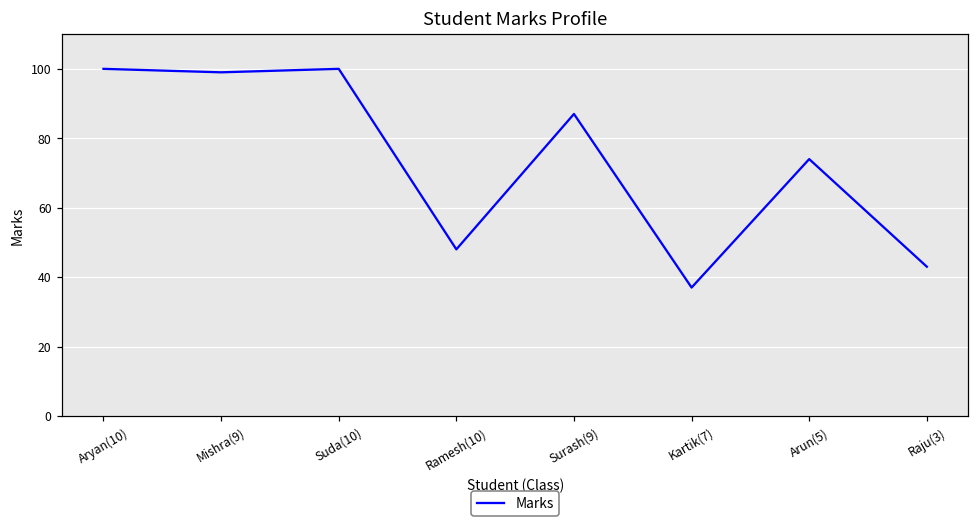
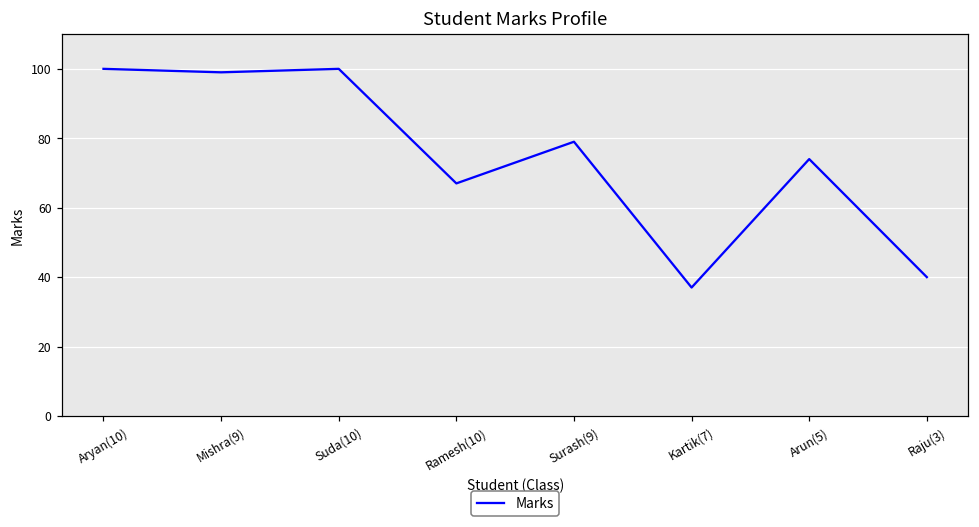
Ramesh(10): 48 -> 67
Surash(9): 87 -> 79
Raju(3): 43 -> 40
